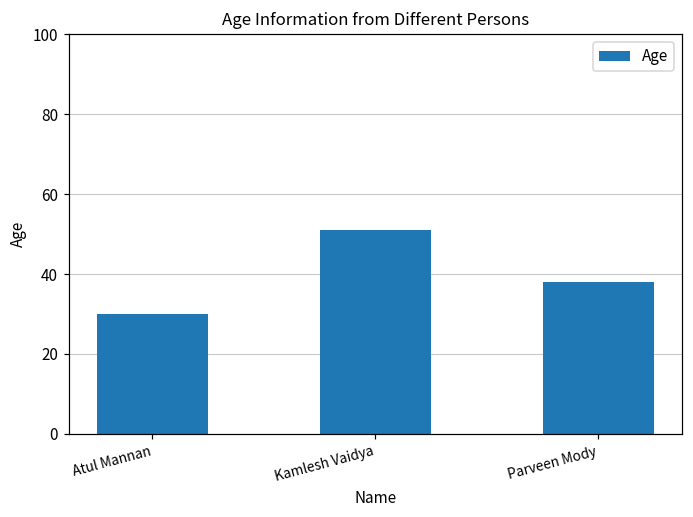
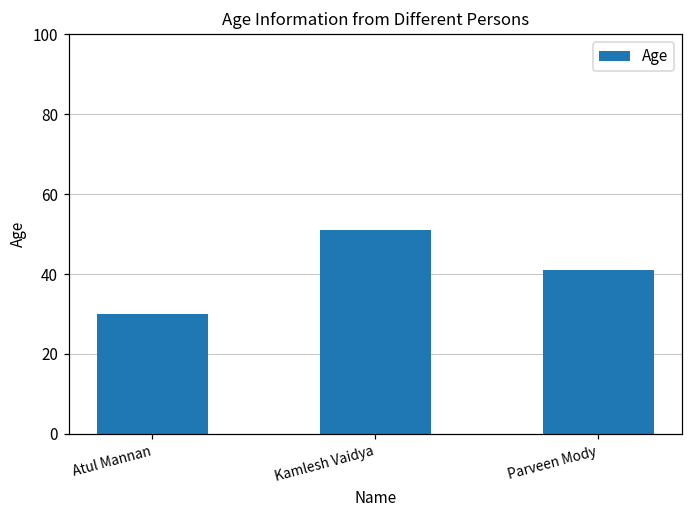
Parveen Mody: 38 -> 41
